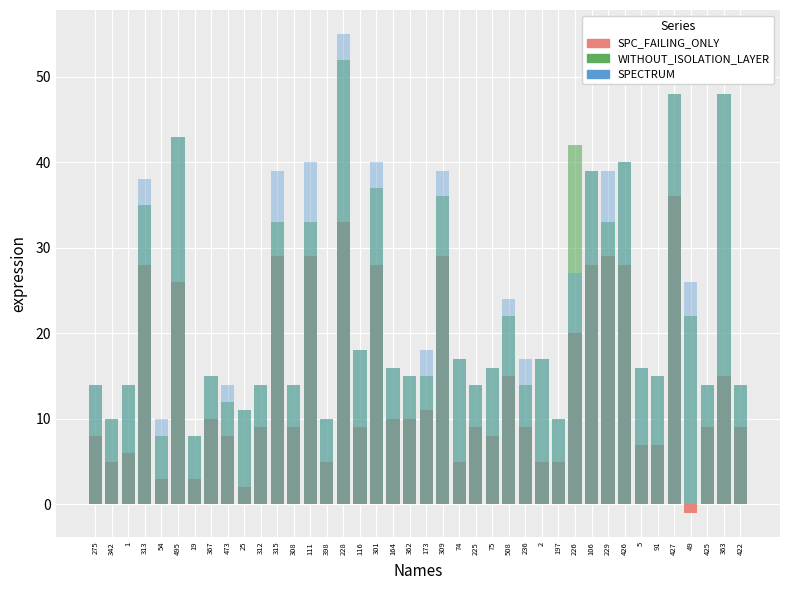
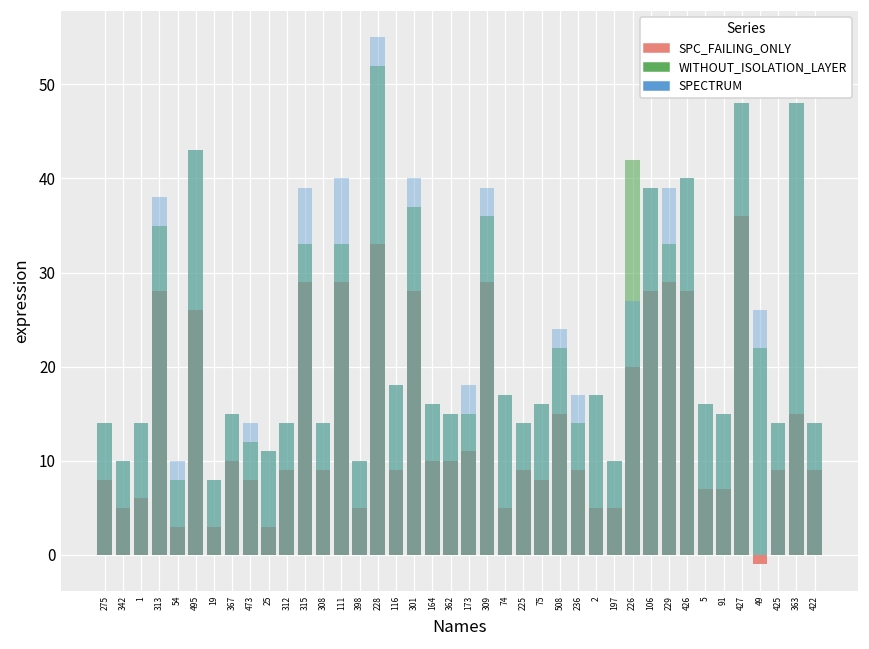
SPC_FAILING_ONLY, 25: 2 -> 3
